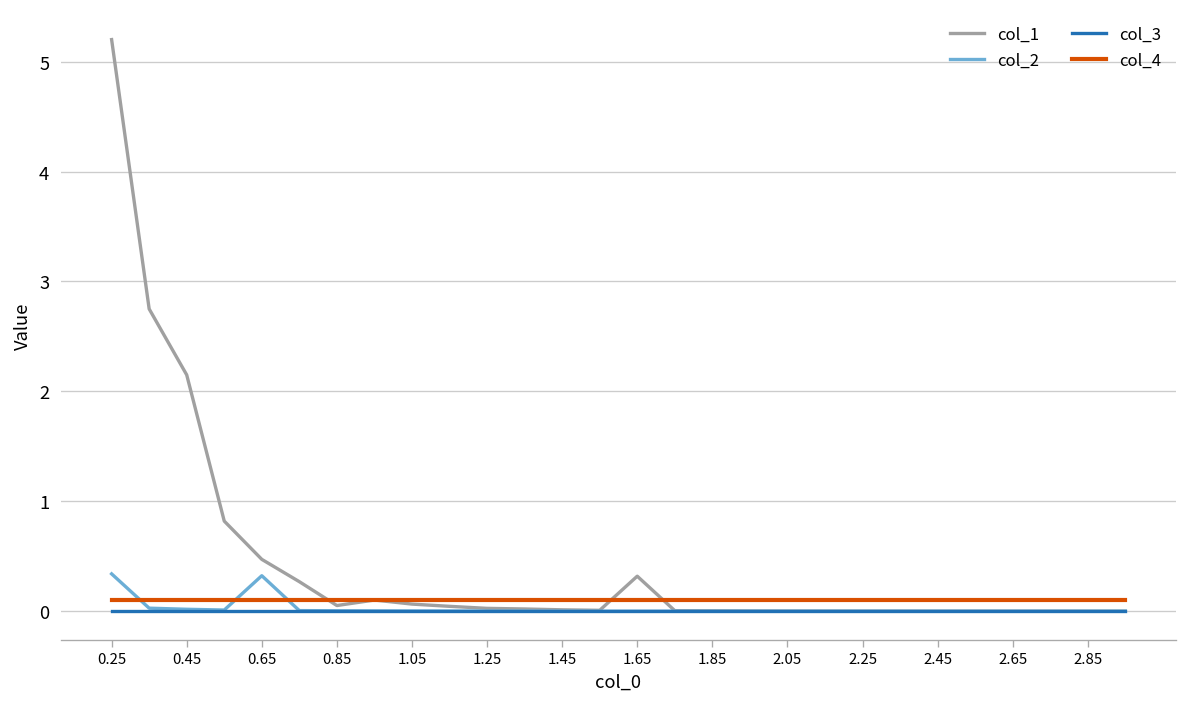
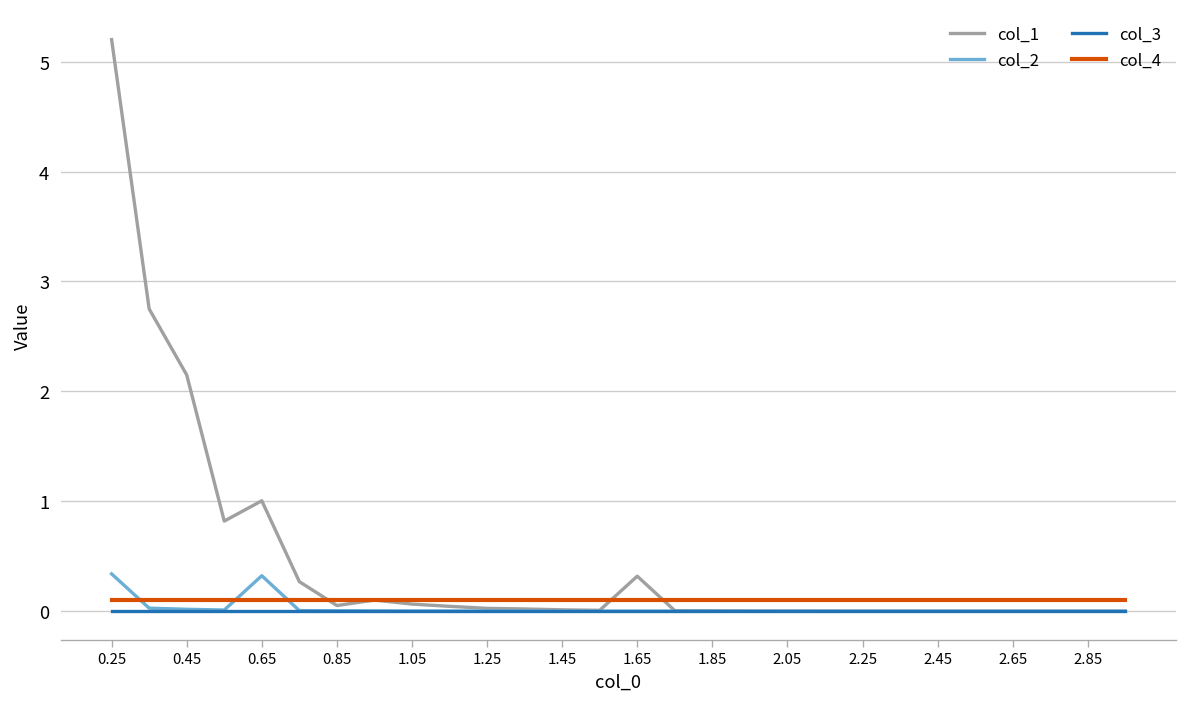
col_1, 0.65: 0.5 -> 1.0
